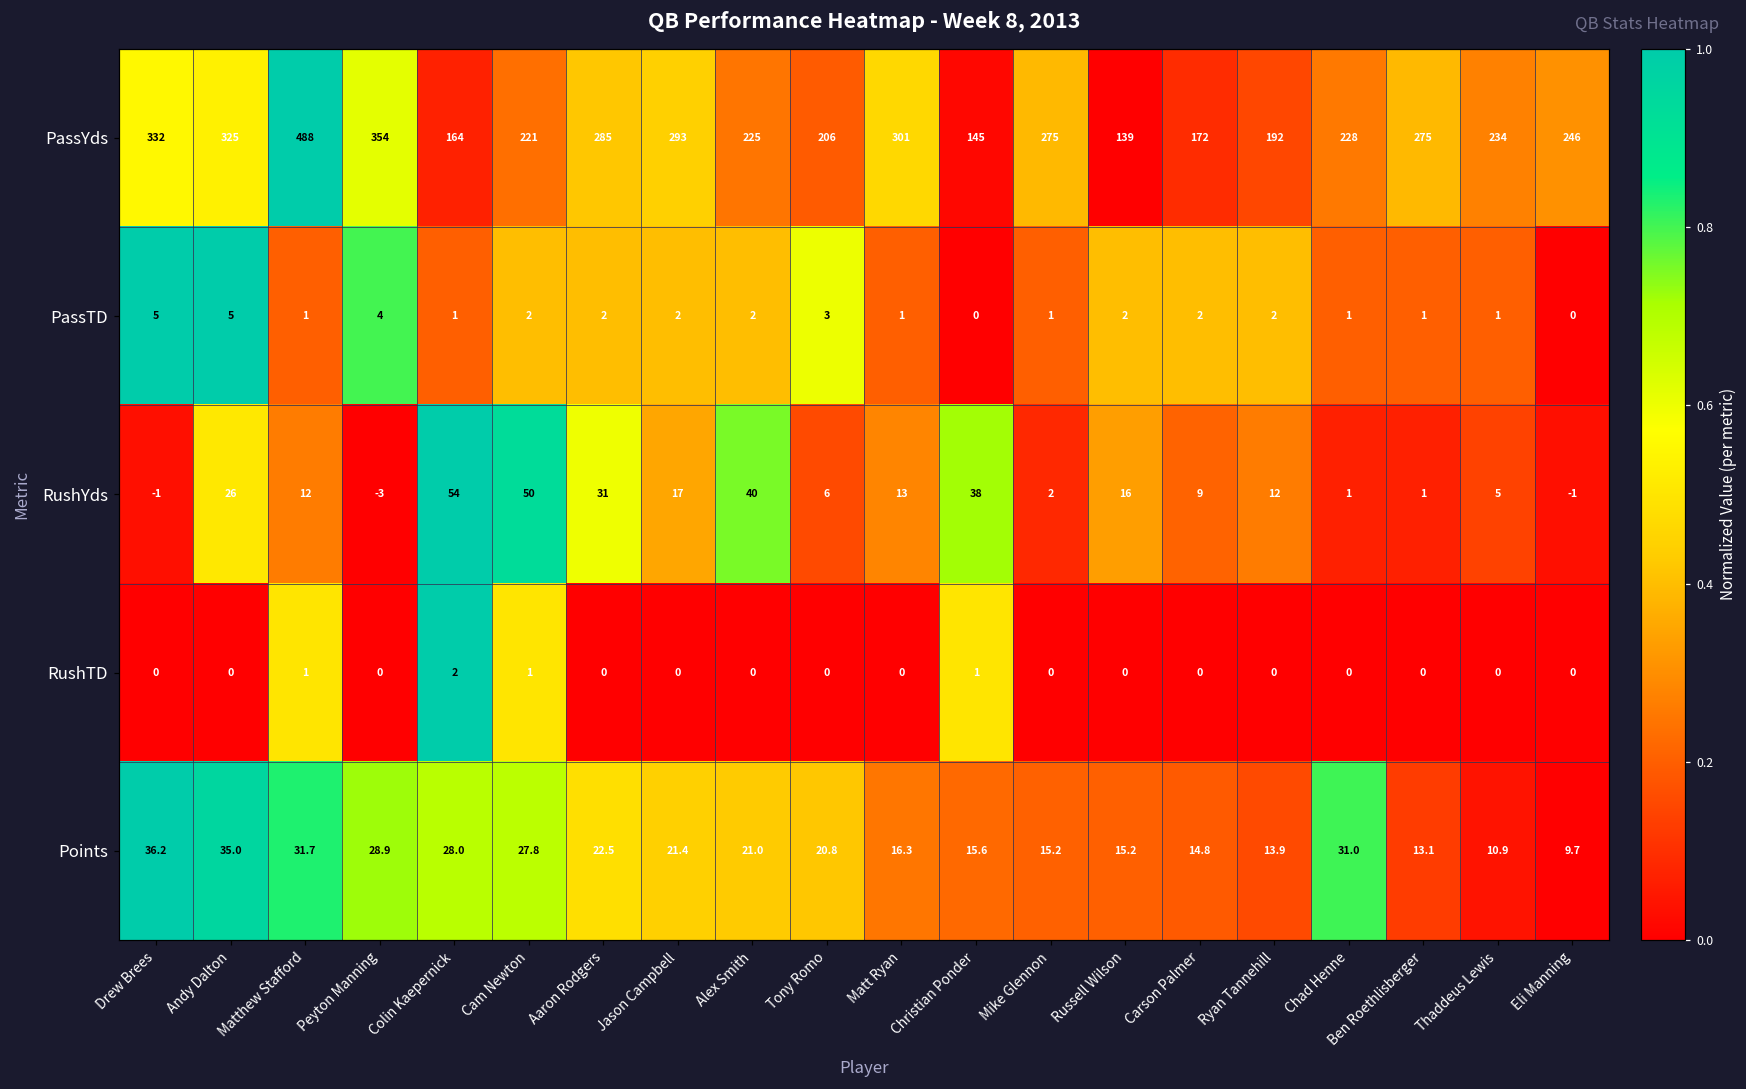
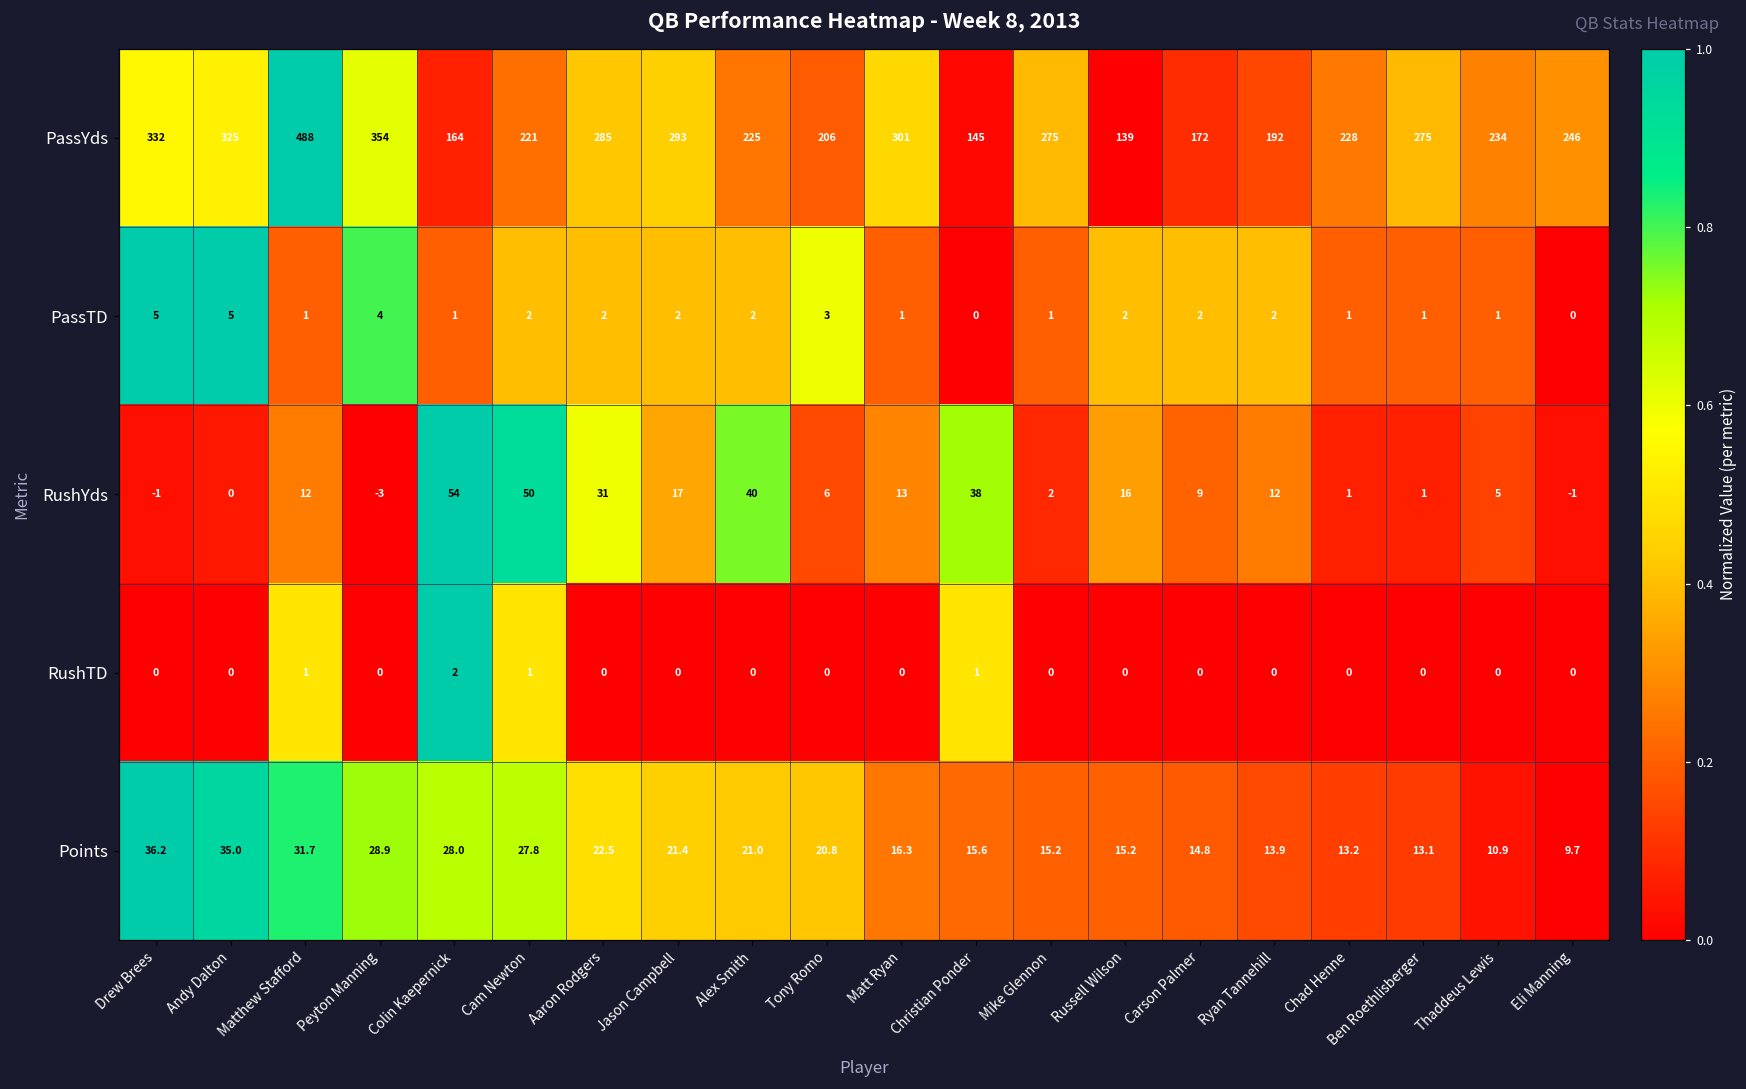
RushYds, Andy Dalton: 26 -> 0
Points, Chad Henne: 31.0 -> 13.2
